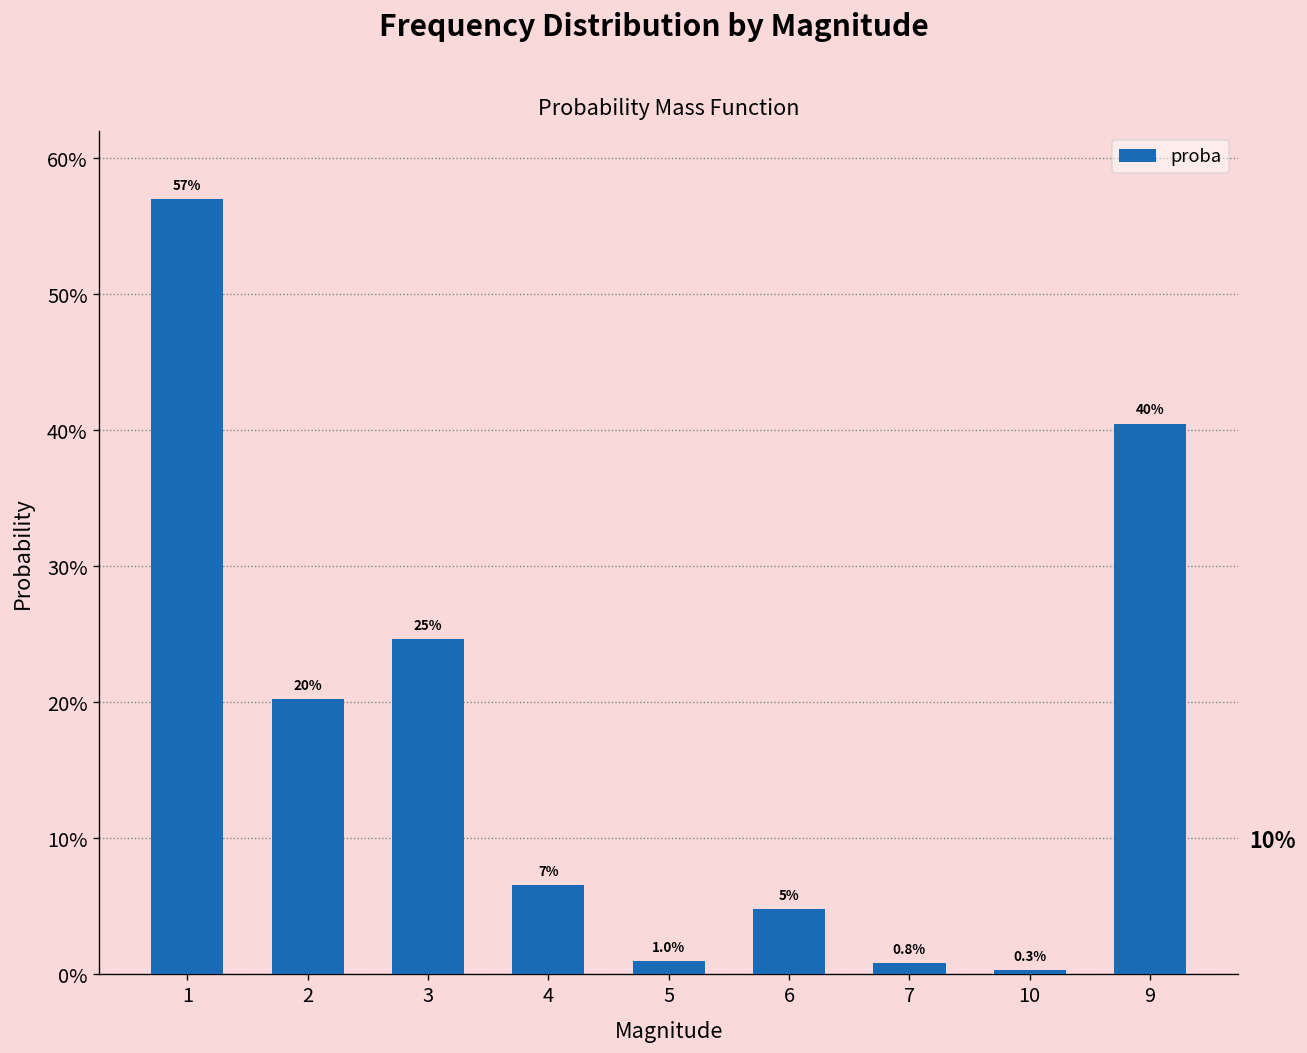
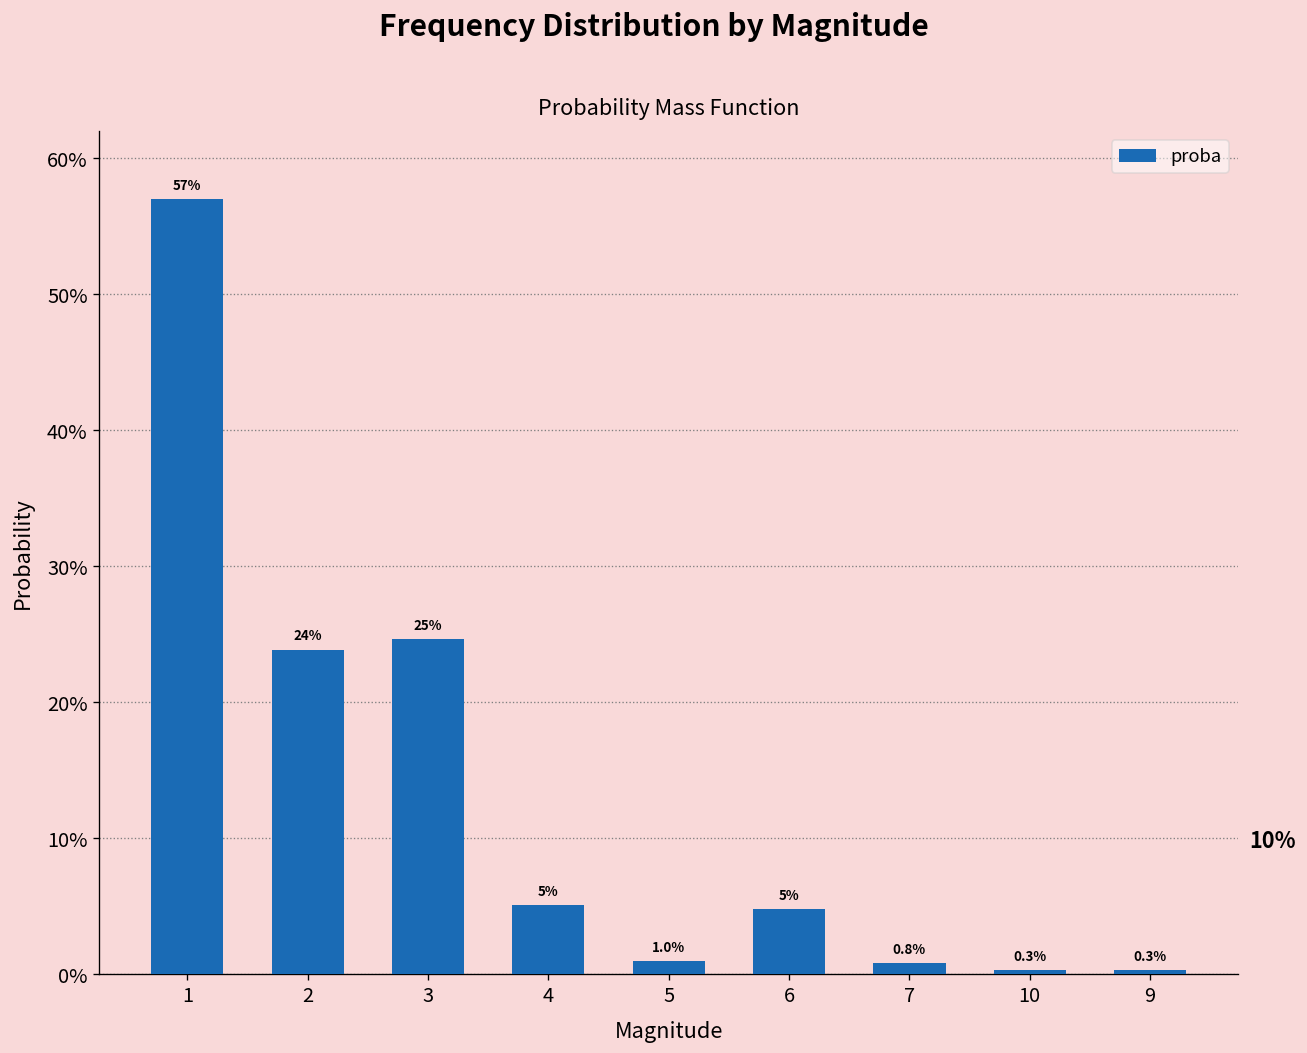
2: 20% -> 24%
4: 7% -> 5%
9: 40% -> 0.3%
